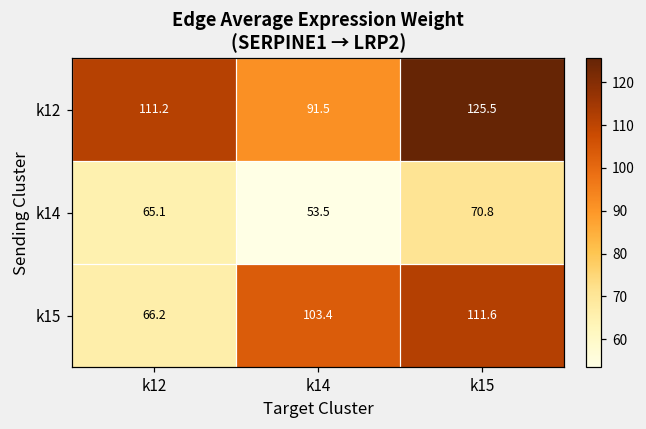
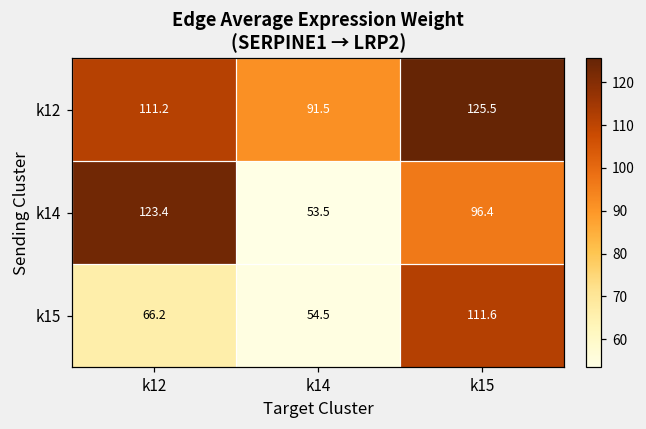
k14, k12: 65.1 -> 123.4
k14, k15: 70.8 -> 96.4
k15, k14: 103.4 -> 54.5
